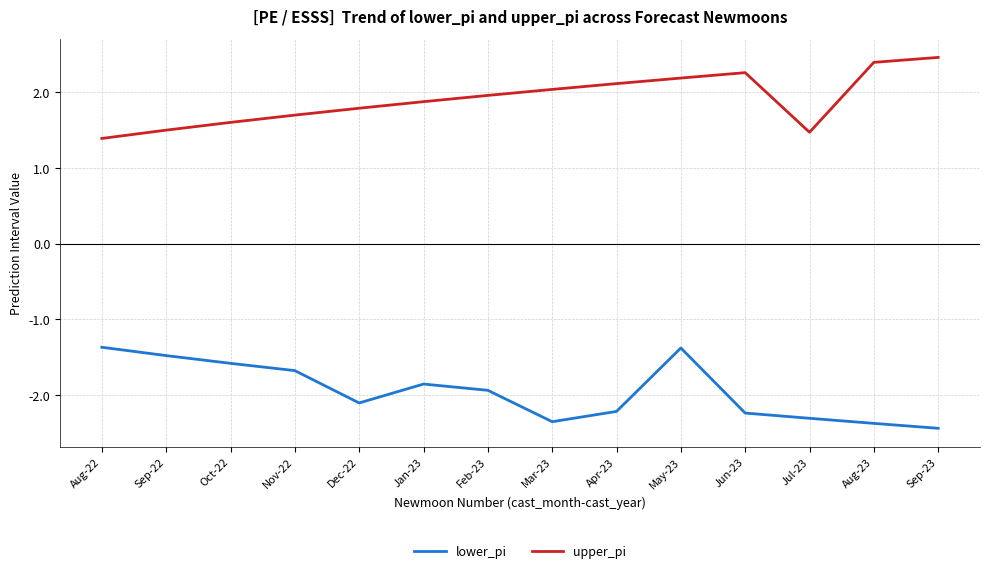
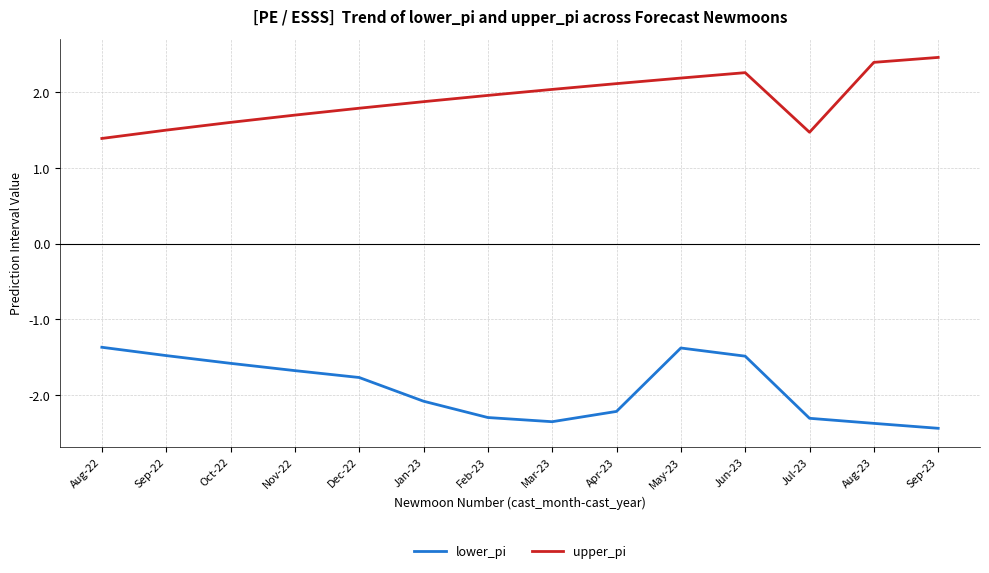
lower_pi, Dec-22: -2.1 -> -1.8
lower_pi, Jan-23: -1.9 -> -2.1
lower_pi, Feb-23: -1.9 -> -2.3
lower_pi, Jun-23: -2.2 -> -1.5
